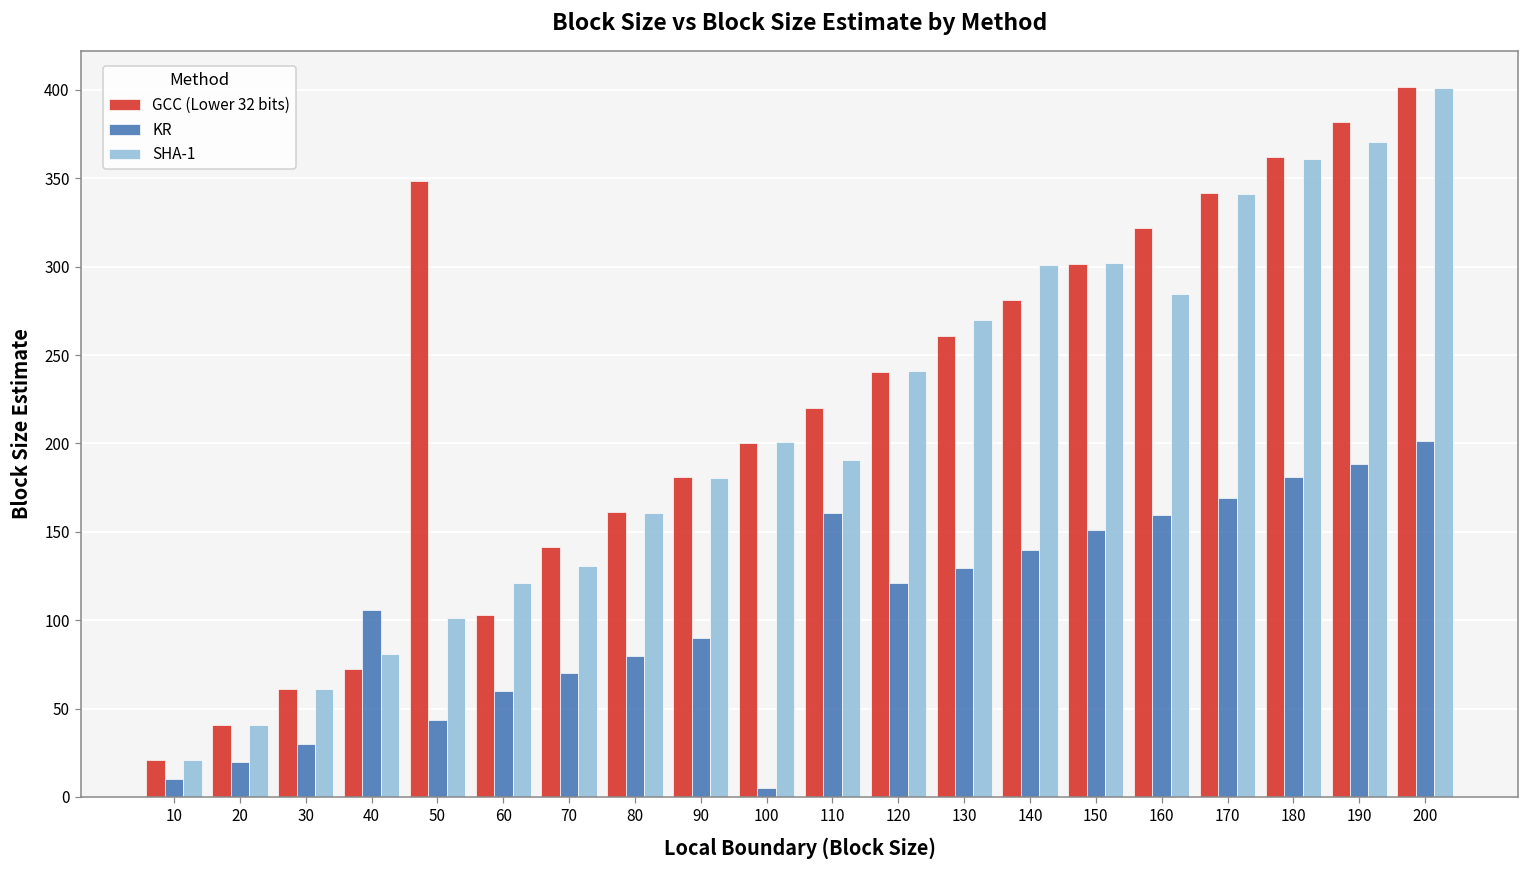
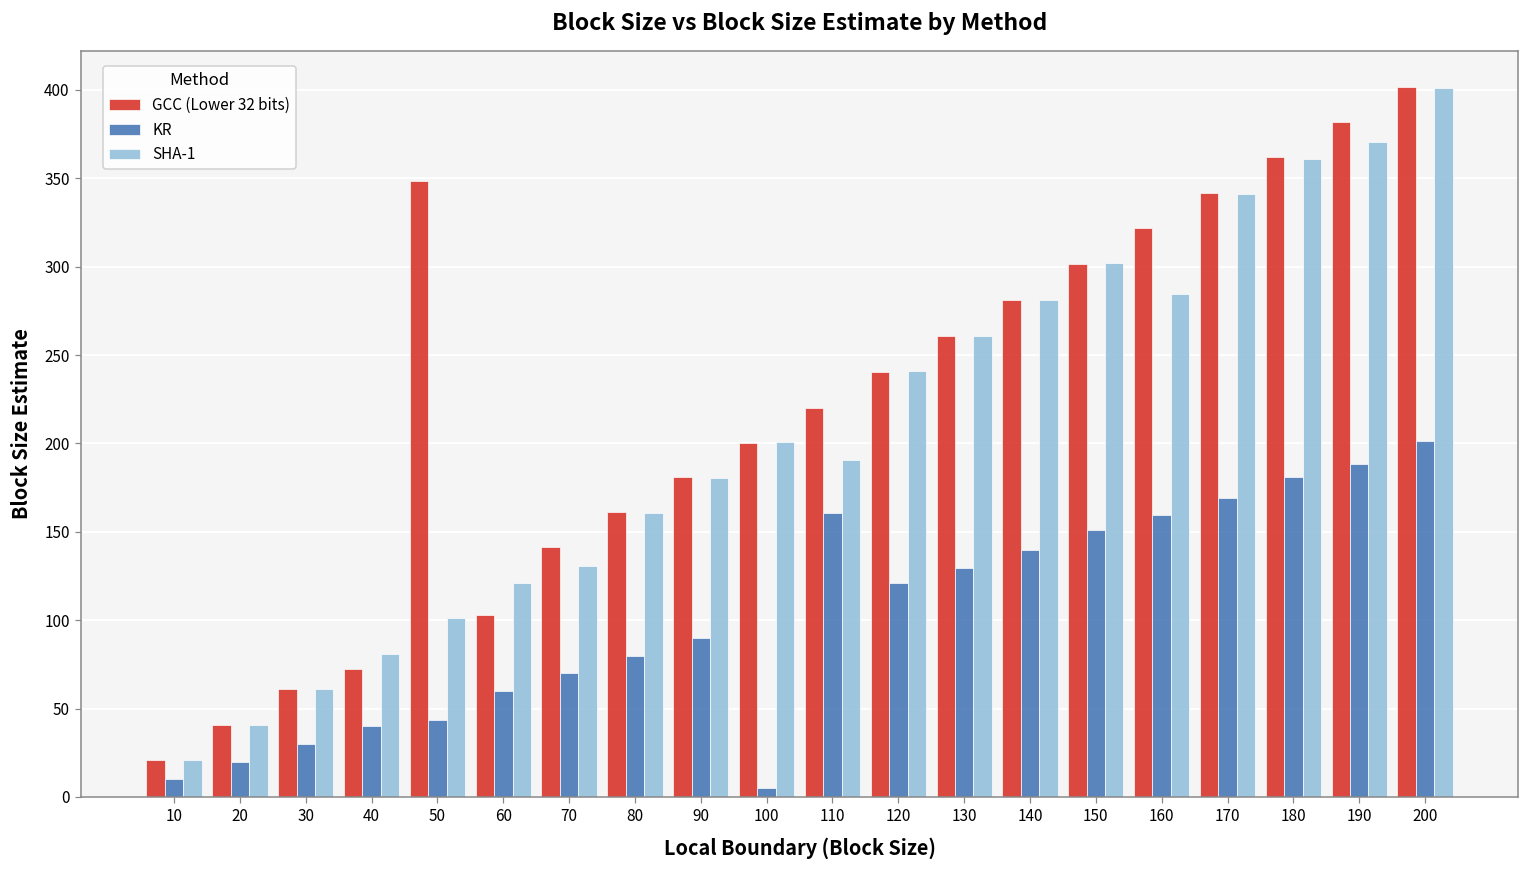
KR, 40: 106 -> 40
SHA-1, 130: 270 -> 261
SHA-1, 140: 301 -> 281
